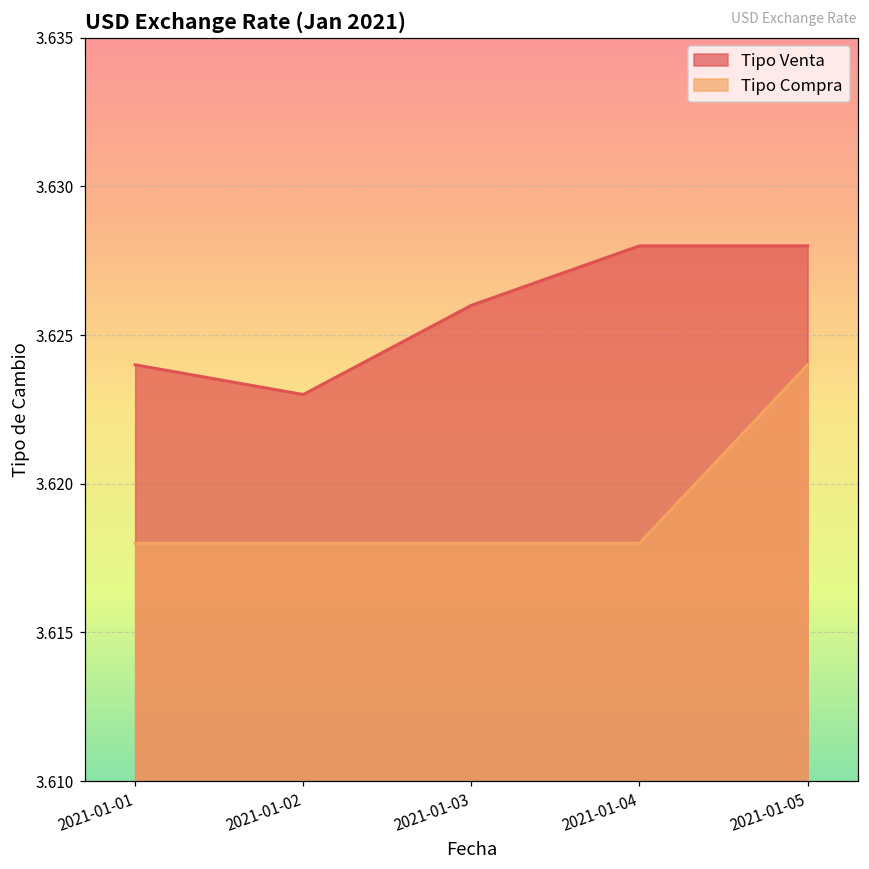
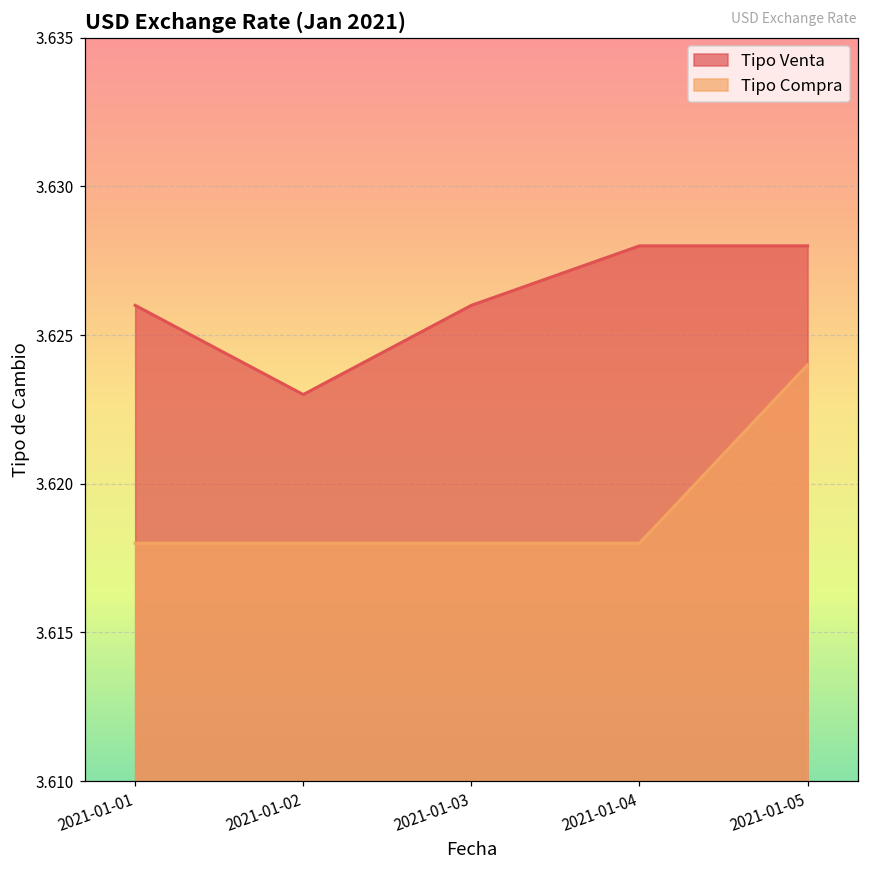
Tipo Venta, 2021-01-01: 3.624 -> 3.626
